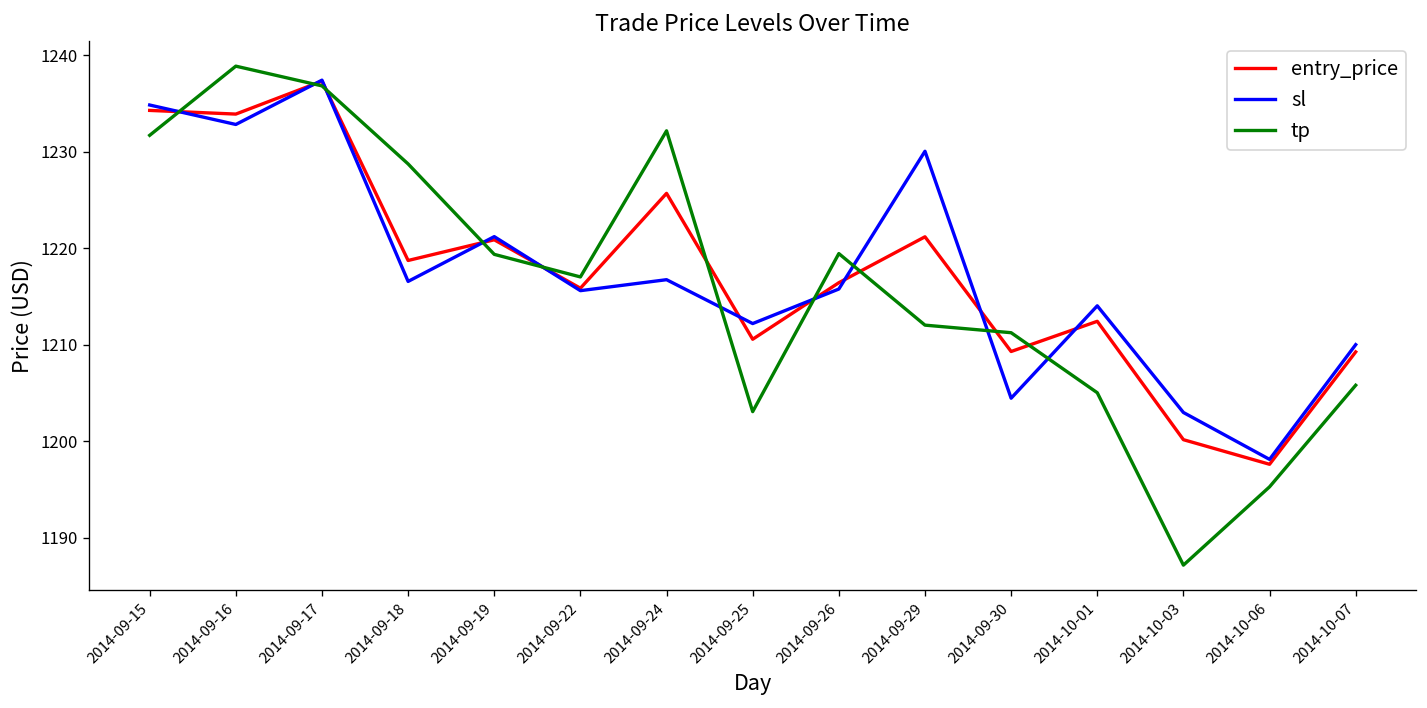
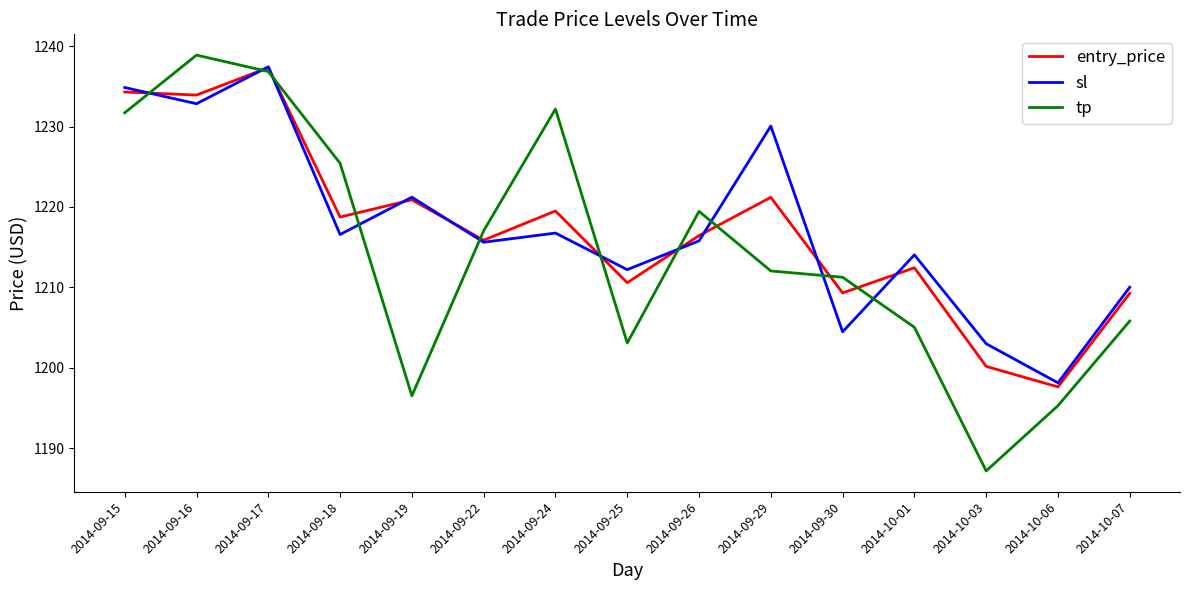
tp, 2014-09-18: 1229 -> 1225
tp, 2014-09-19: 1219 -> 1197
entry_price, 2014-09-24: 1226 -> 1219
